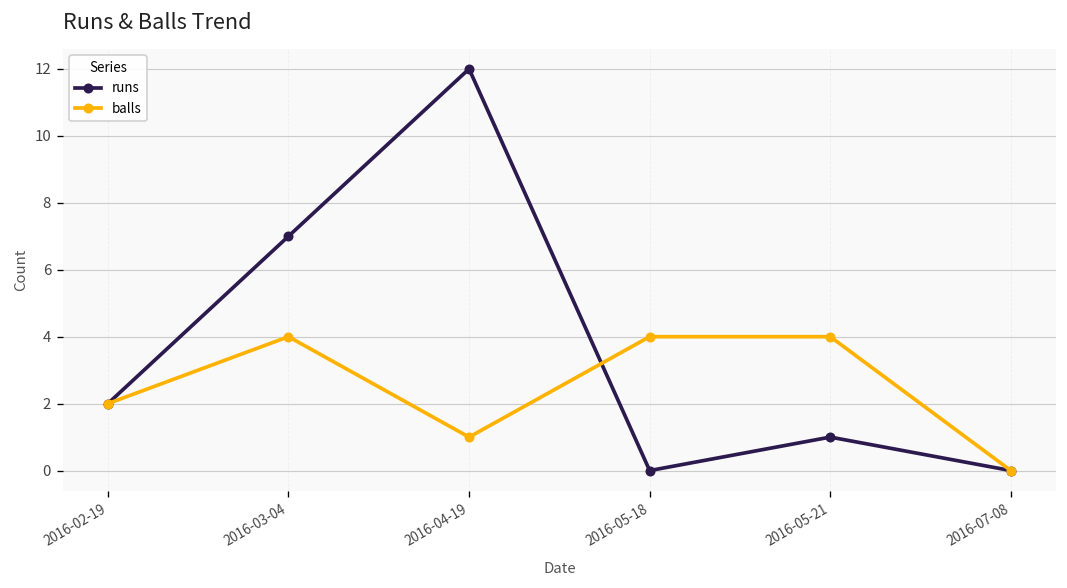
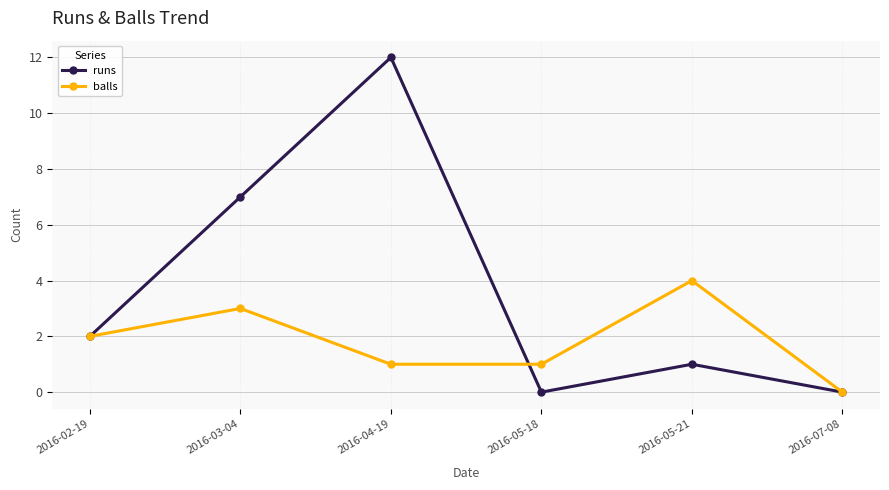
balls, 2016-03-04: 4 -> 3
balls, 2016-05-18: 4 -> 1
